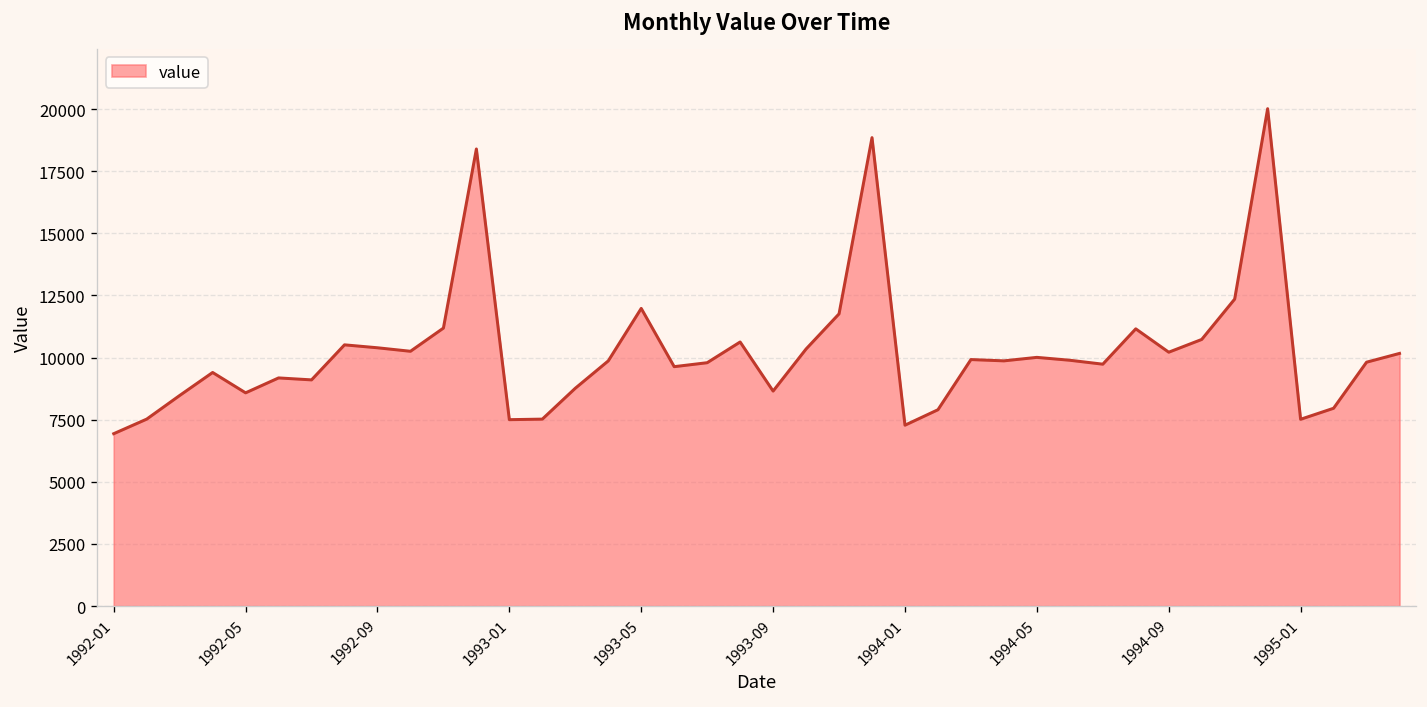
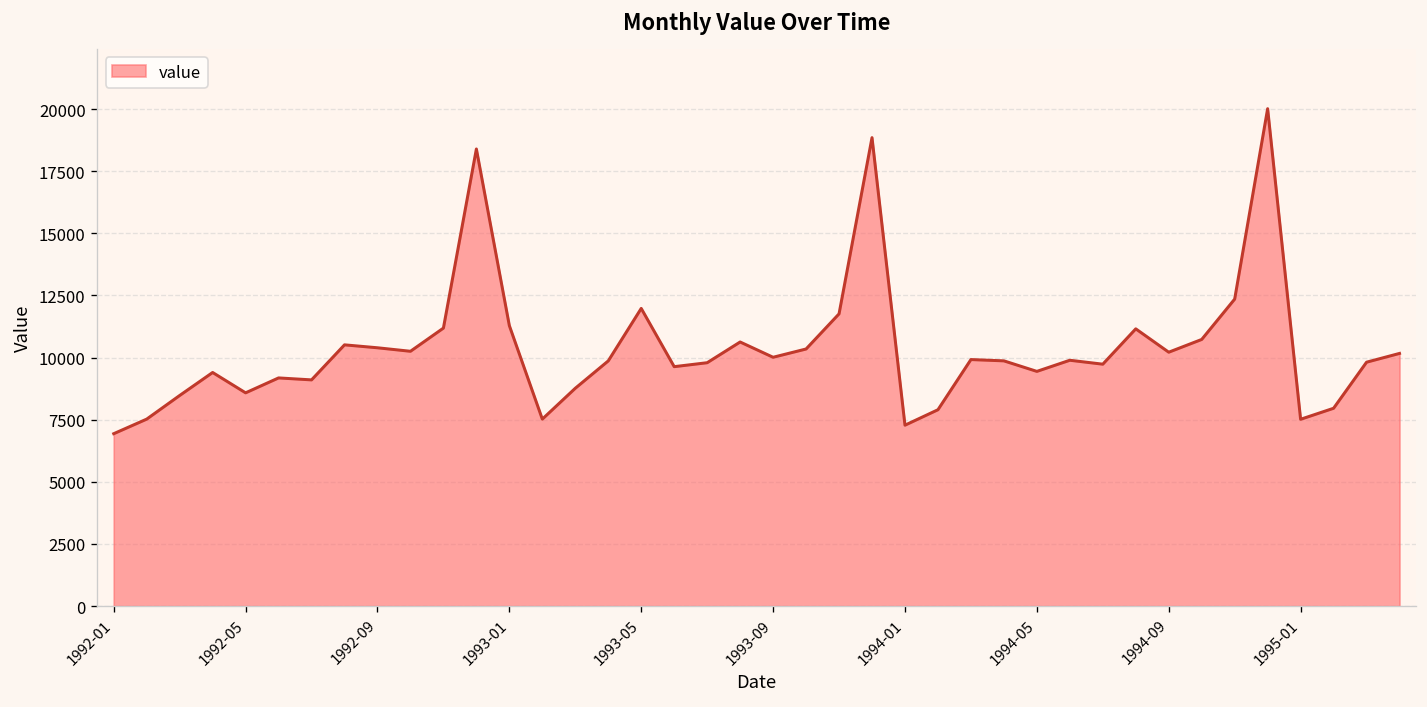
1993-01: 7500 -> 11300
1993-09: 8700 -> 10000
1994-05: 10000 -> 9400
